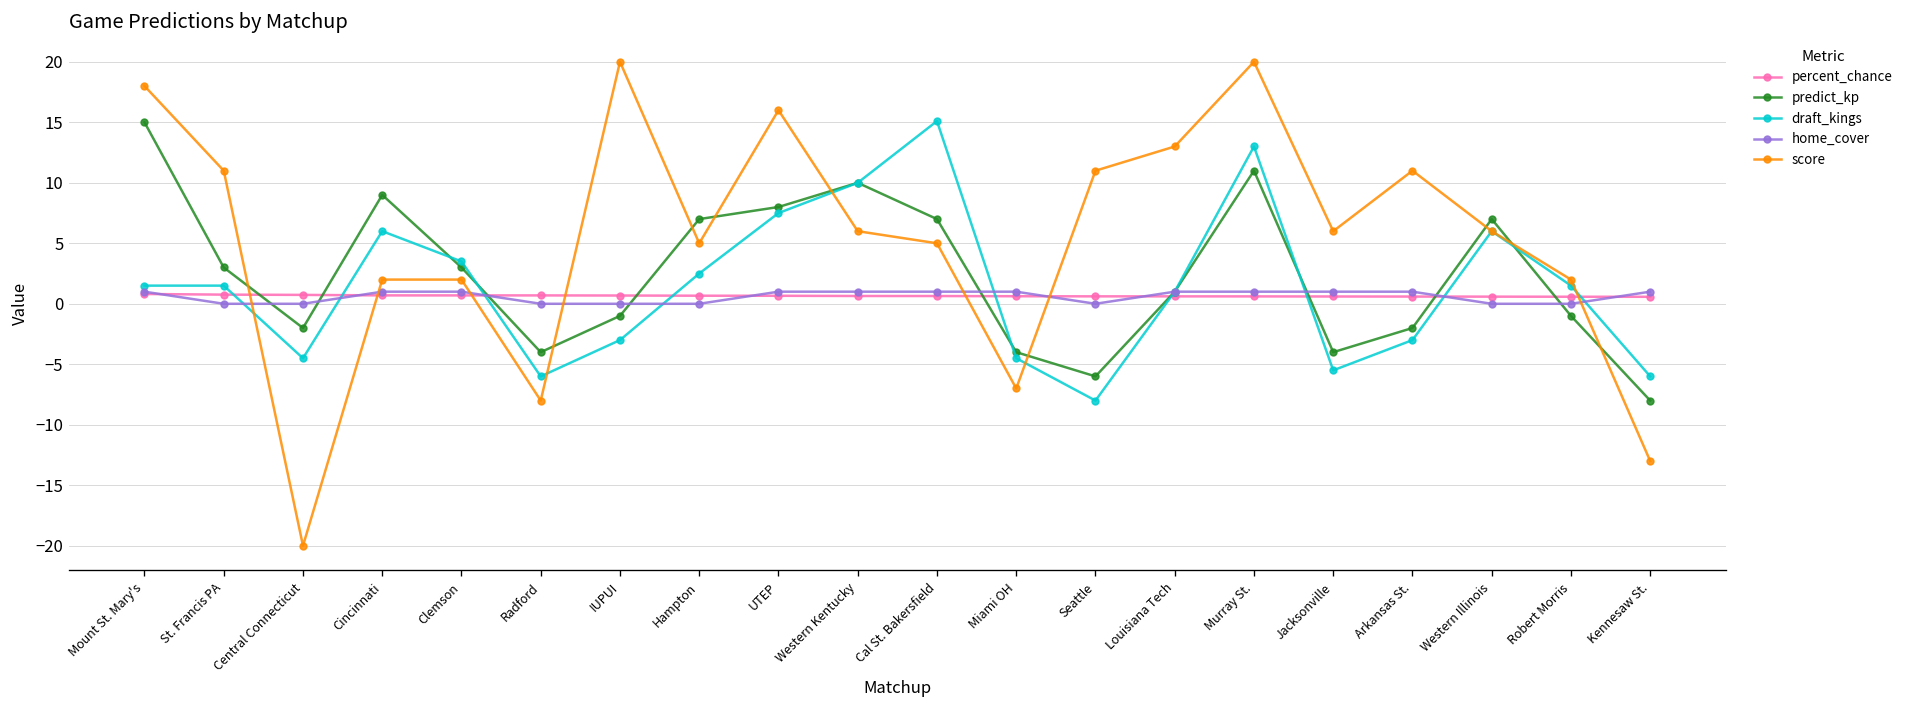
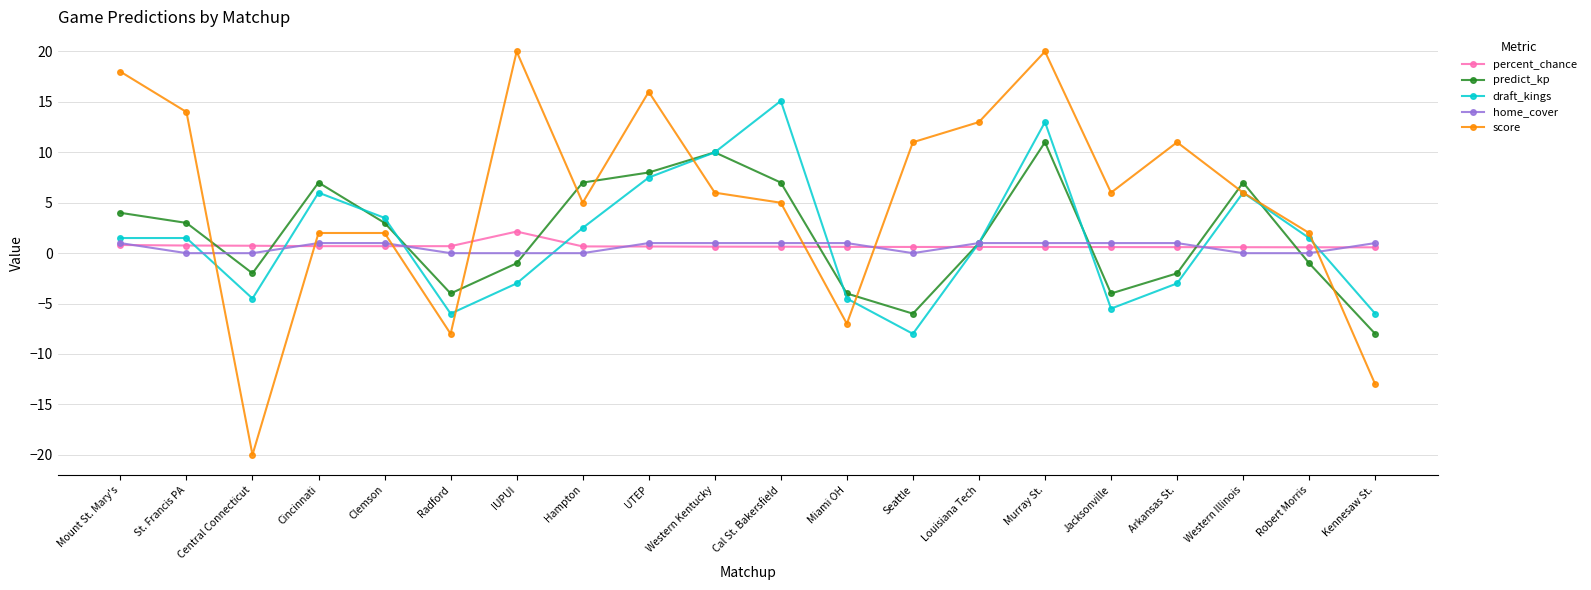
predict_kp, Mount St. Mary's: 15 -> 4
score, St. Francis PA: 11 -> 14
predict_kp, Cincinnati: 9 -> 7
percent_chance, IUPUI: 0.7 -> 2.1
